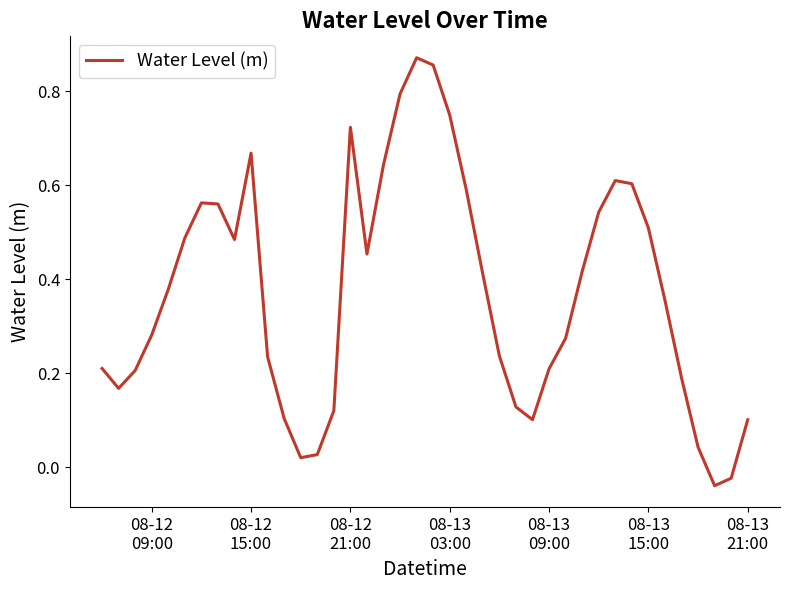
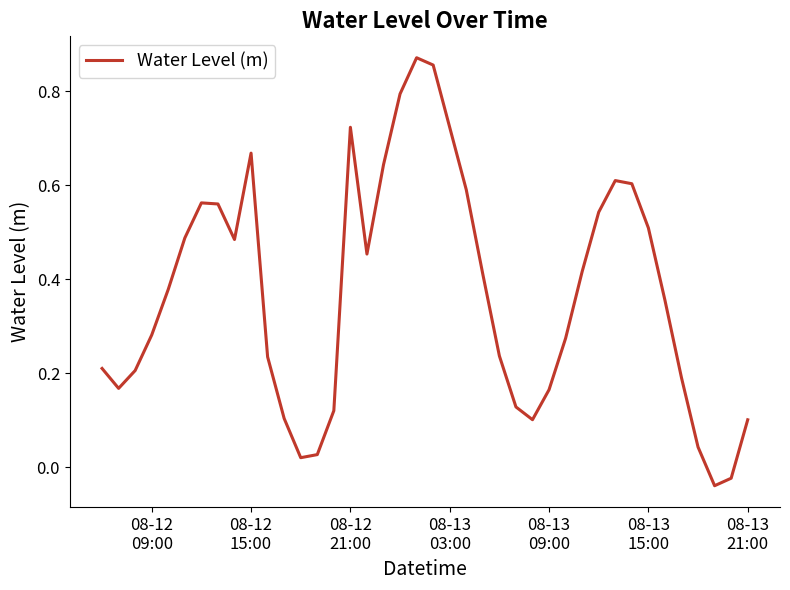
08-13 03:00: 0.75 -> 0.72
08-13 09:00: 0.21 -> 0.17
